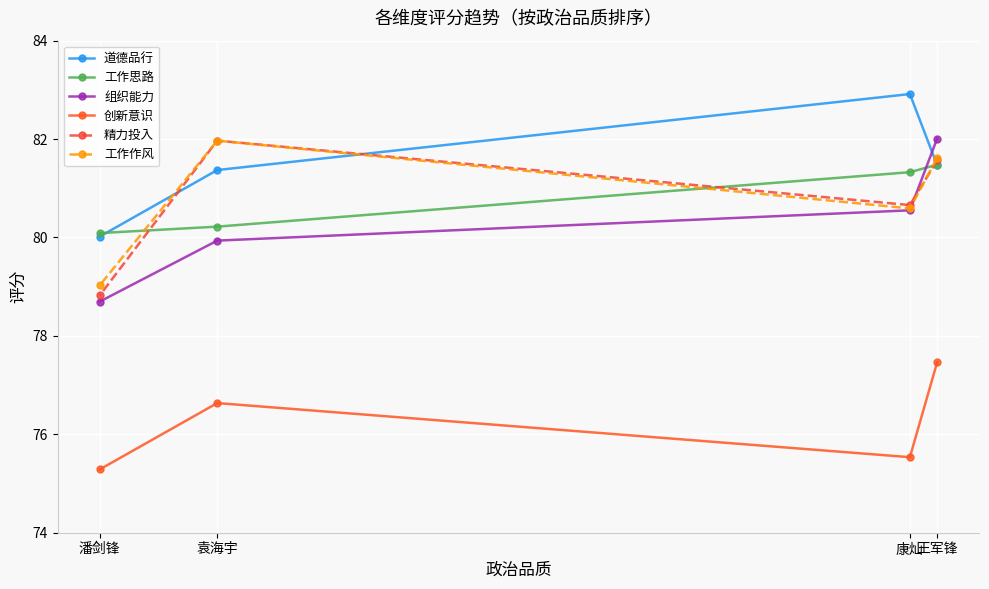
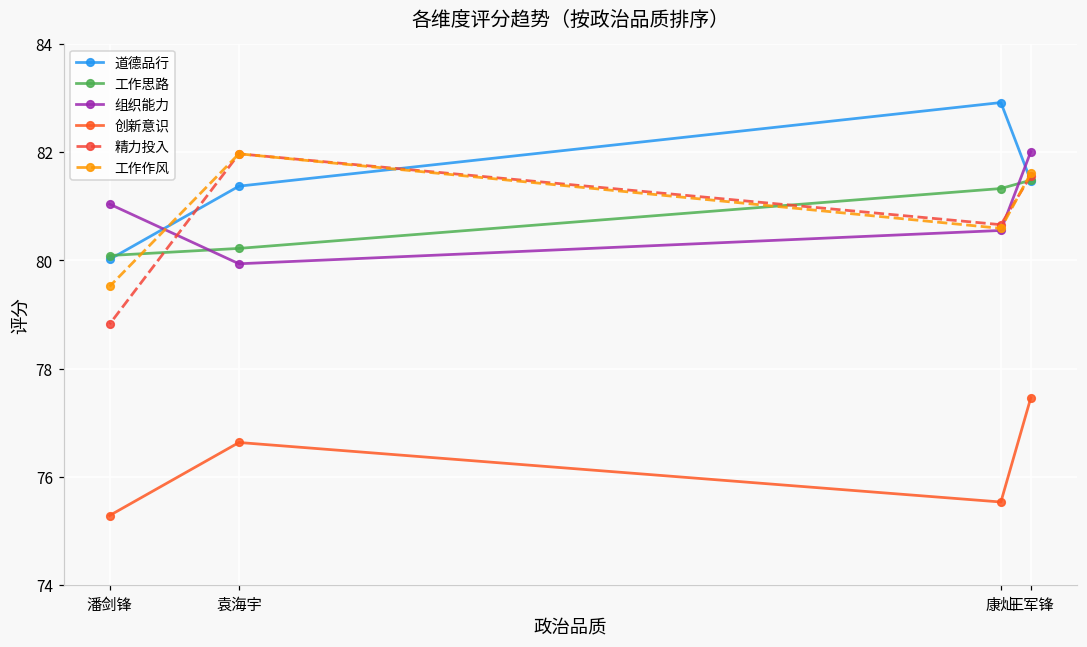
组织能力, 潘剑锋: 78.7 -> 81.0
工作作风, 潘剑锋: 79.0 -> 79.5
